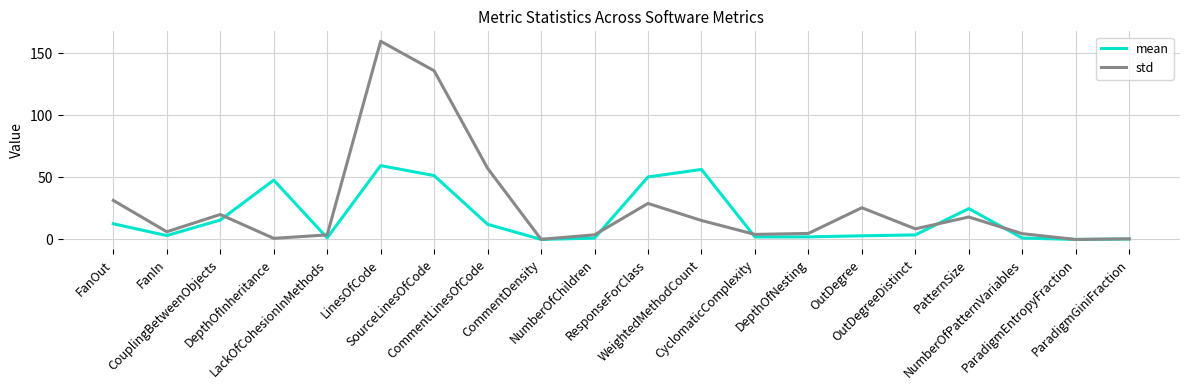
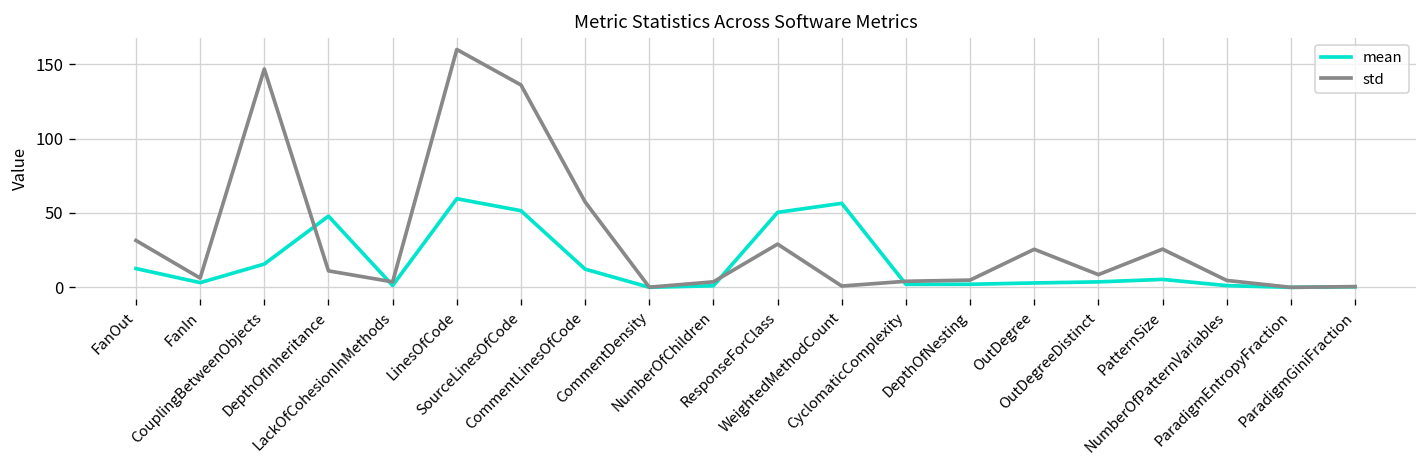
std, CouplingBetweenObjects: 20 -> 147
std, DepthOfInheritance: 1 -> 11
std, WeightedMethodCount: 15 -> 1
mean, PatternSize: 25 -> 5
std, PatternSize: 18 -> 26
